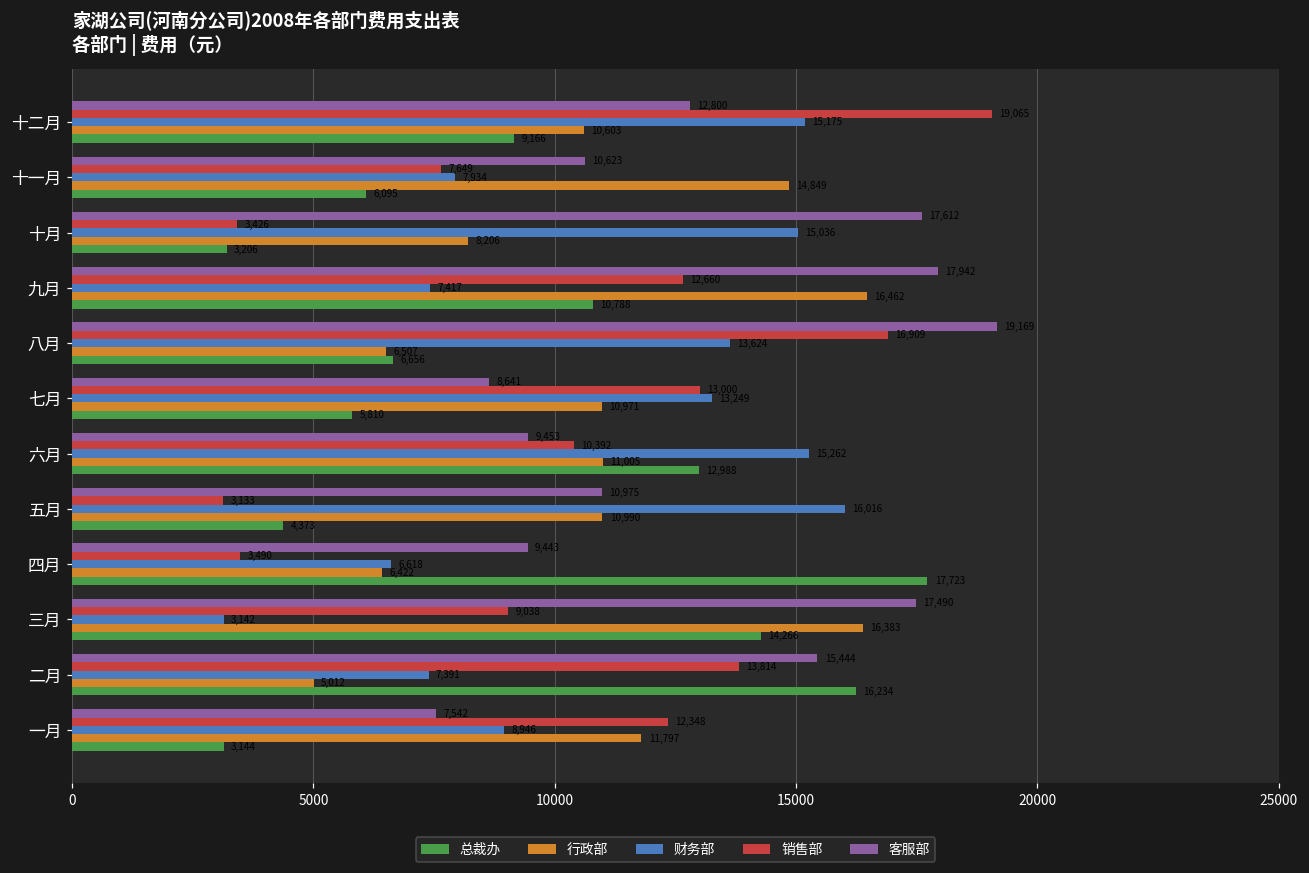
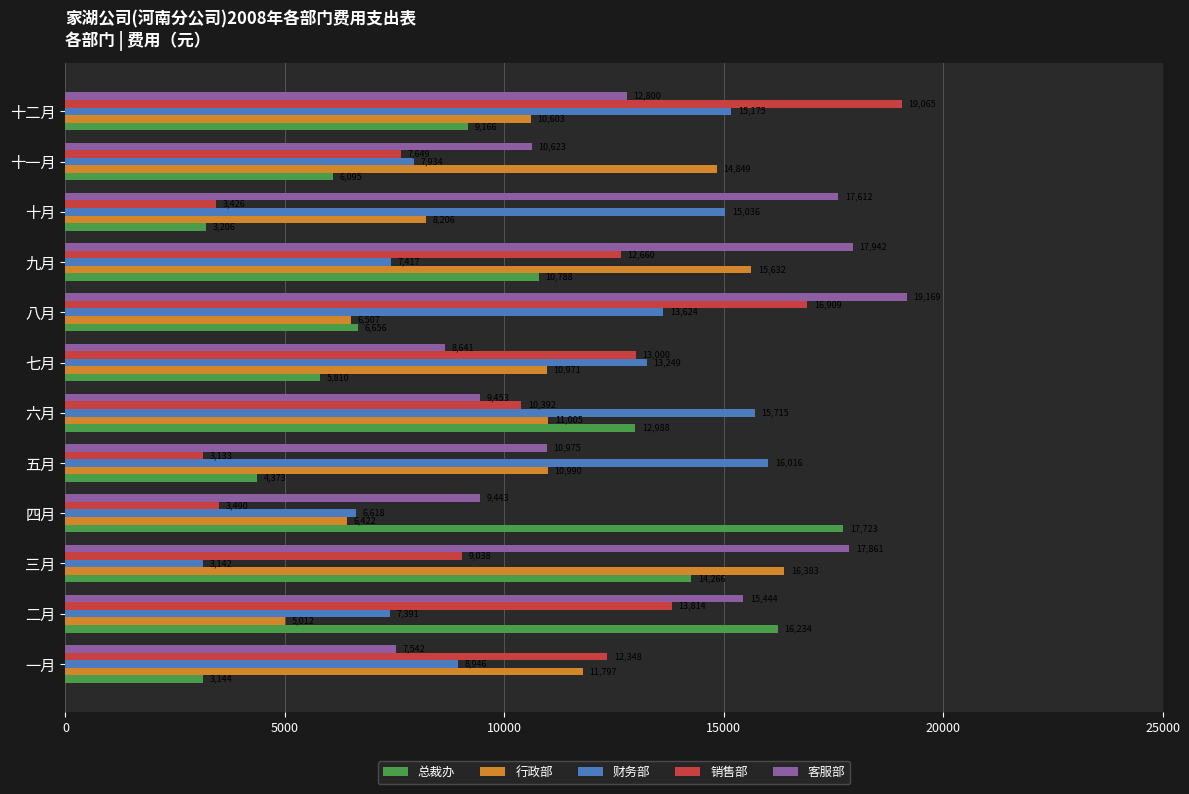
行政部, 九月: 16500 -> 15600
财务部, 六月: 15300 -> 15700
客服部, 三月: 17500 -> 17900
